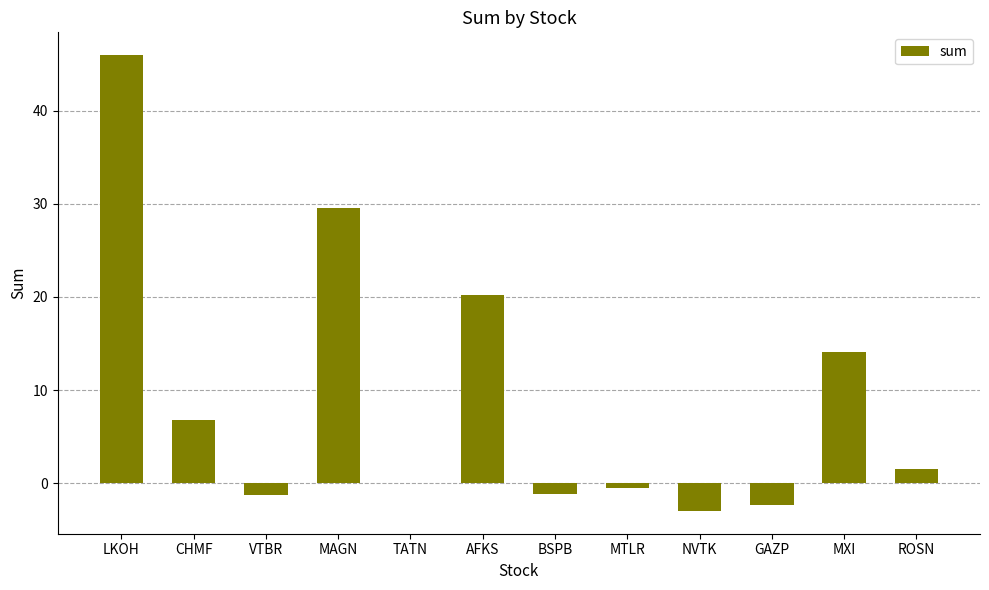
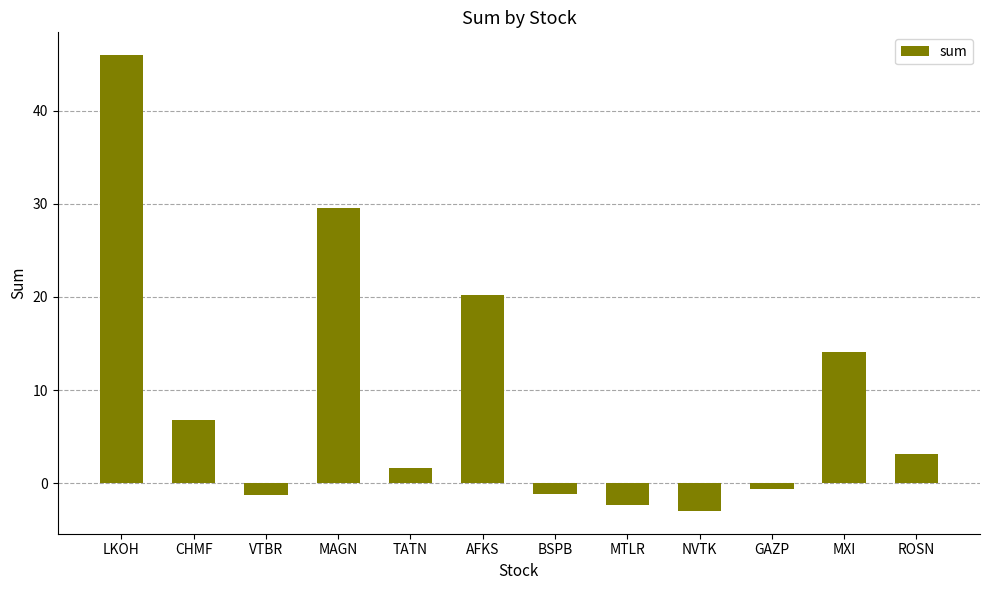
TATN: 0 -> 2
MTLR: -1 -> -2
GAZP: -2 -> -1
ROSN: 2 -> 3
